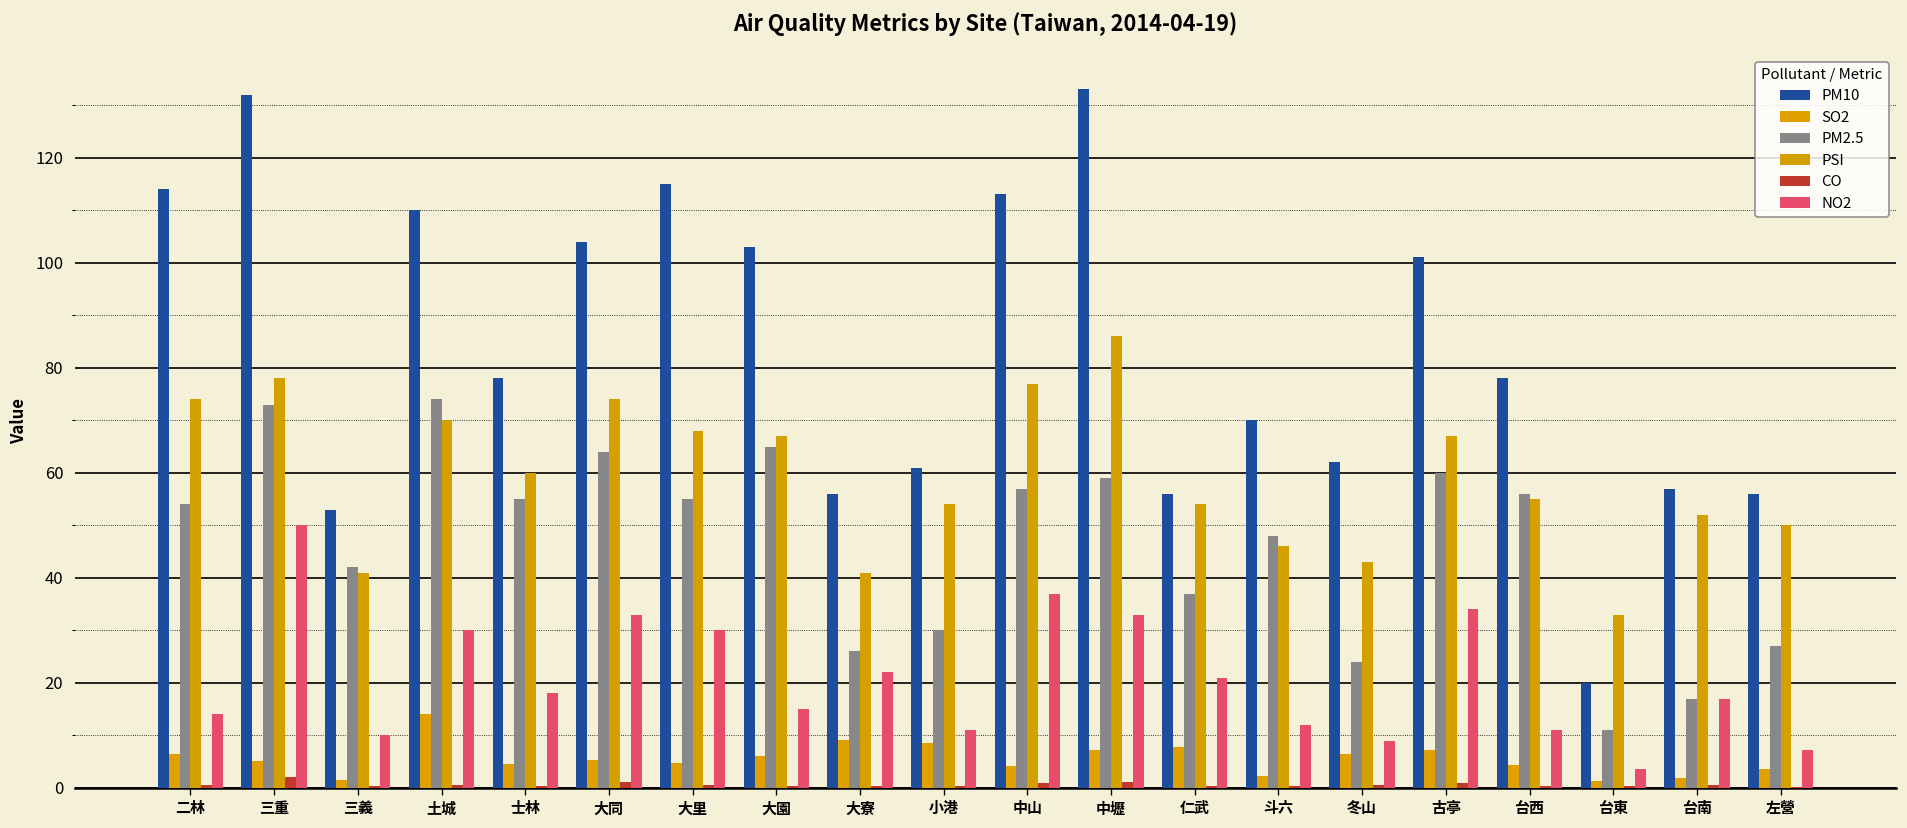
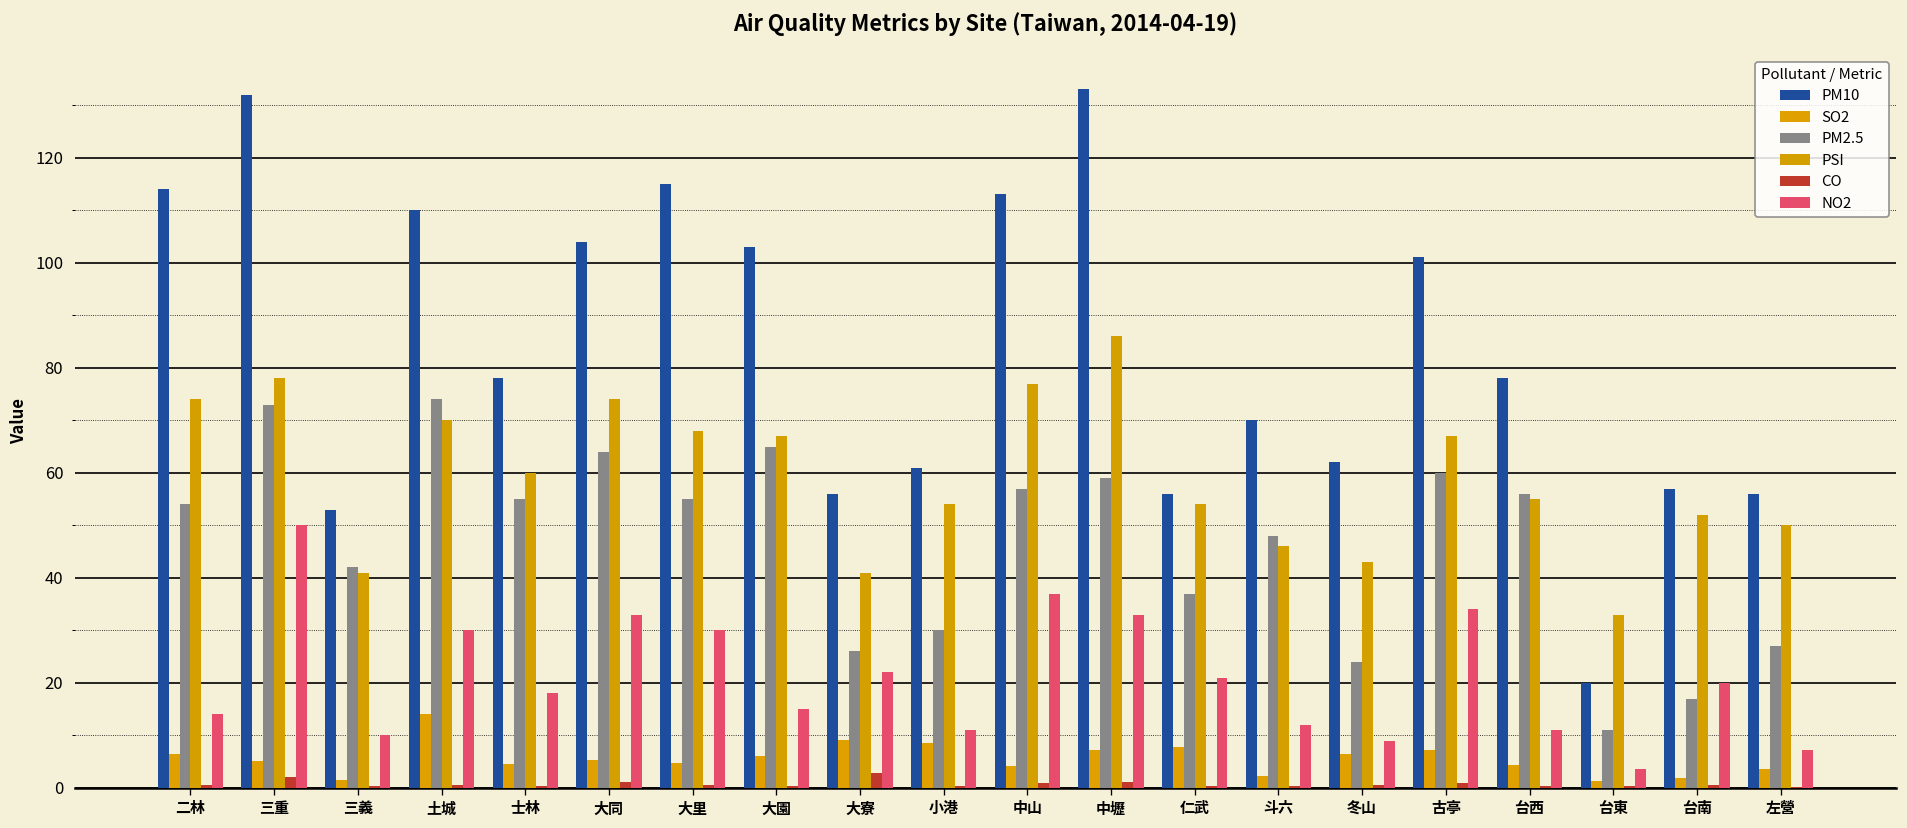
CO, 大寮: 0 -> 3
NO2, 台南: 17 -> 20
